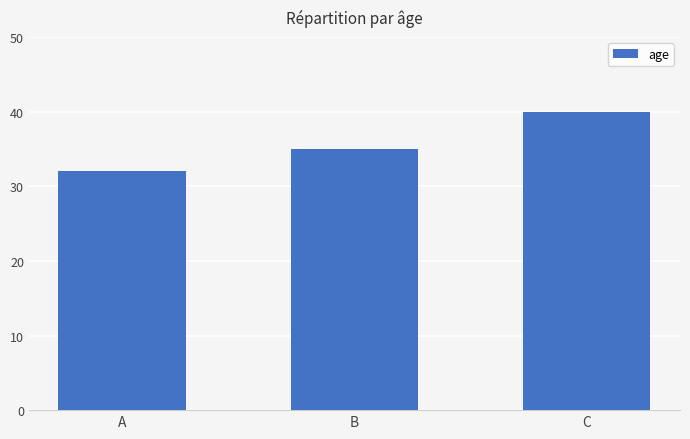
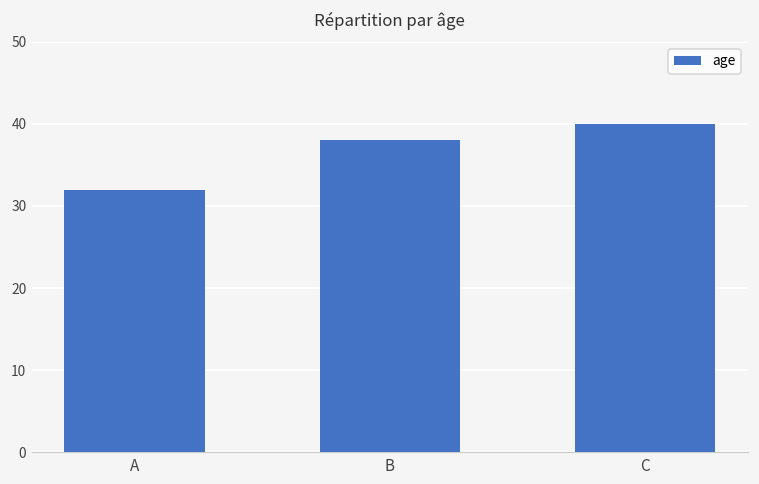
B: 35 -> 38
